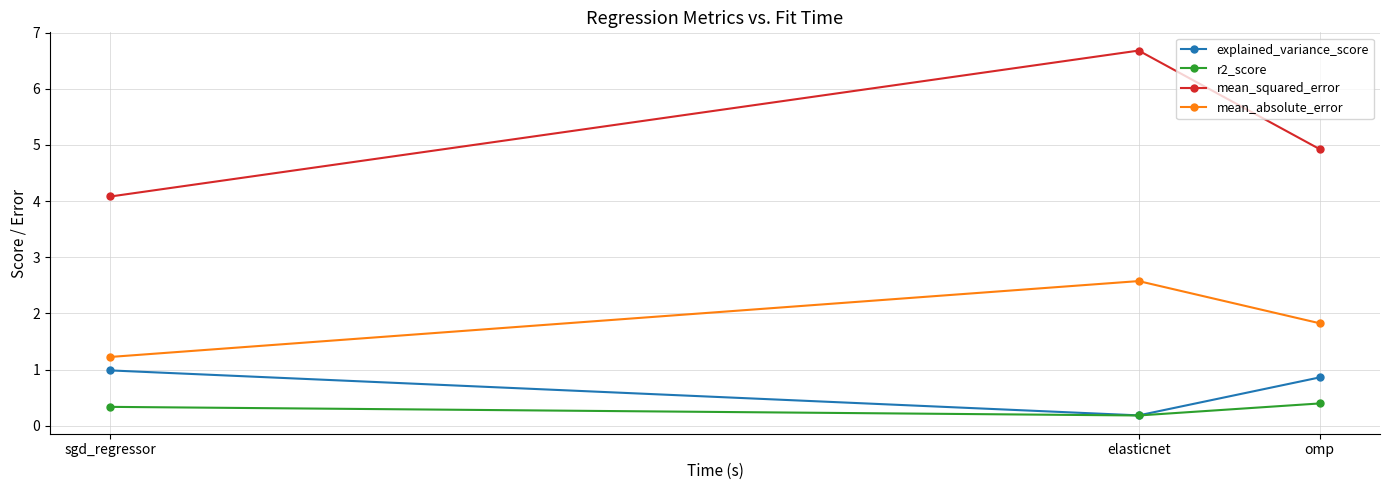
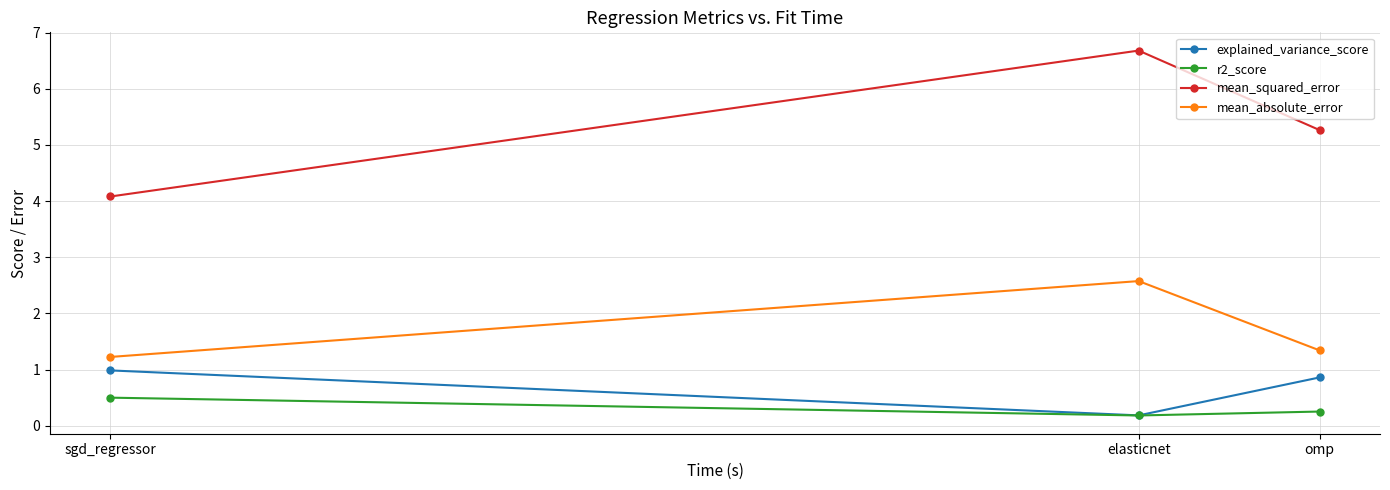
r2_score, sgd_regressor: 0.3 -> 0.5
r2_score, omp: 0.4 -> 0.3
mean_squared_error, omp: 4.9 -> 5.3
mean_absolute_error, omp: 1.8 -> 1.3
